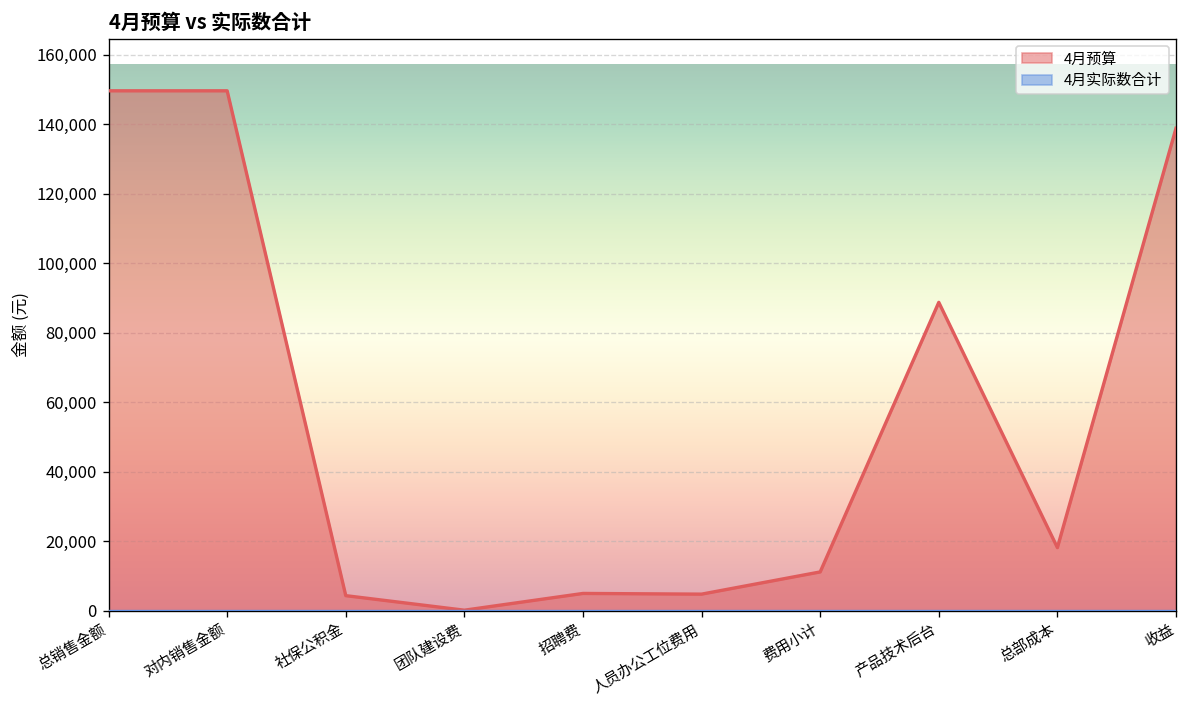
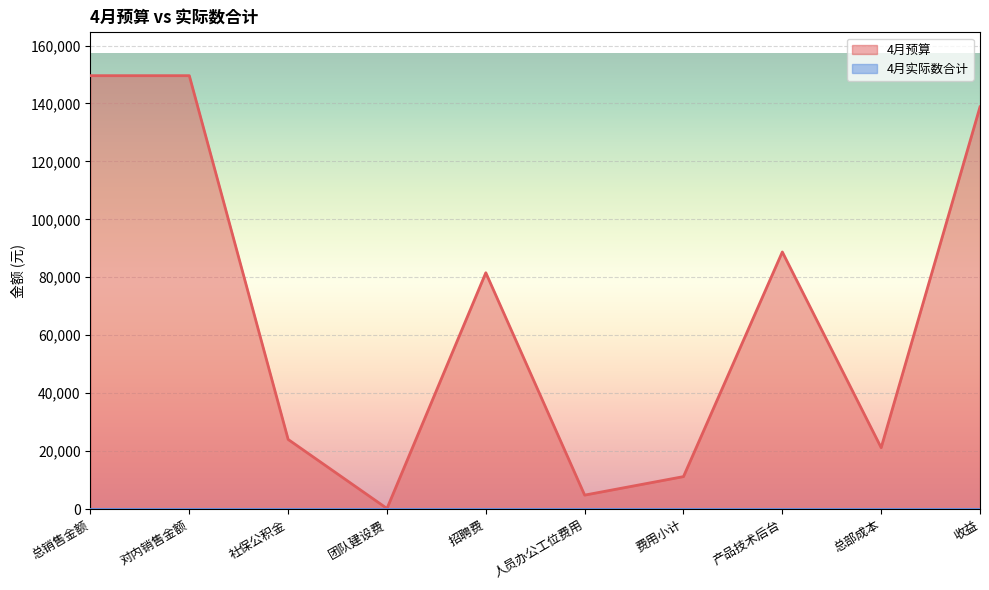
4月预算, 社保公积金: 4,000 -> 24,000
4月预算, 招聘费: 5,000 -> 82,000
4月预算, 总部成本: 18,000 -> 21,000
